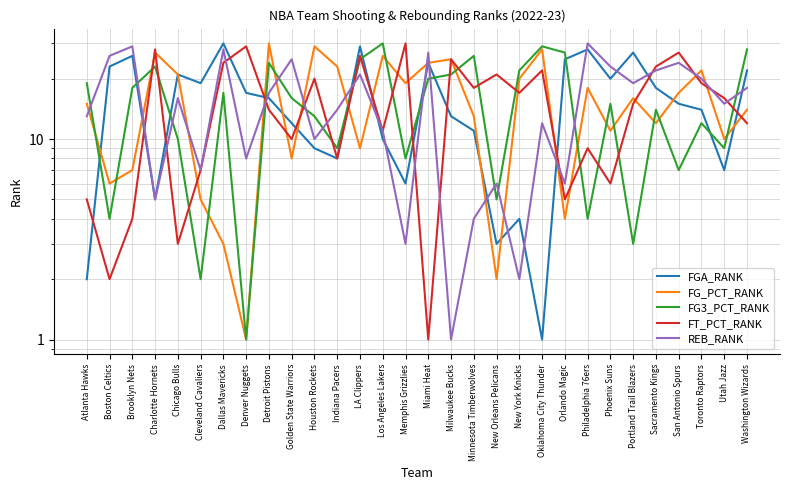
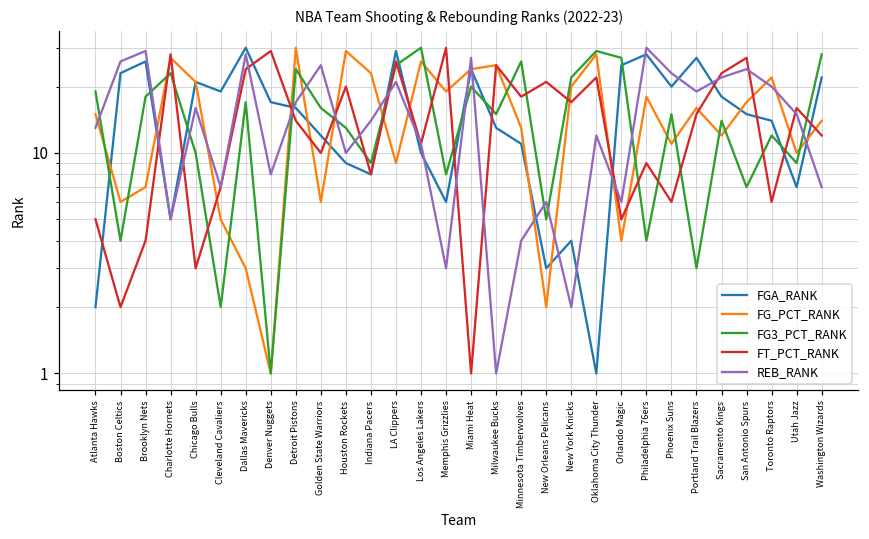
FG_PCT_RANK, Golden State Warriors: 8 -> 6
FG3_PCT_RANK, Milwaukee Bucks: 21 -> 15
FT_PCT_RANK, Toronto Raptors: 19 -> 6
REB_RANK, Washington Wizards: 18 -> 7
